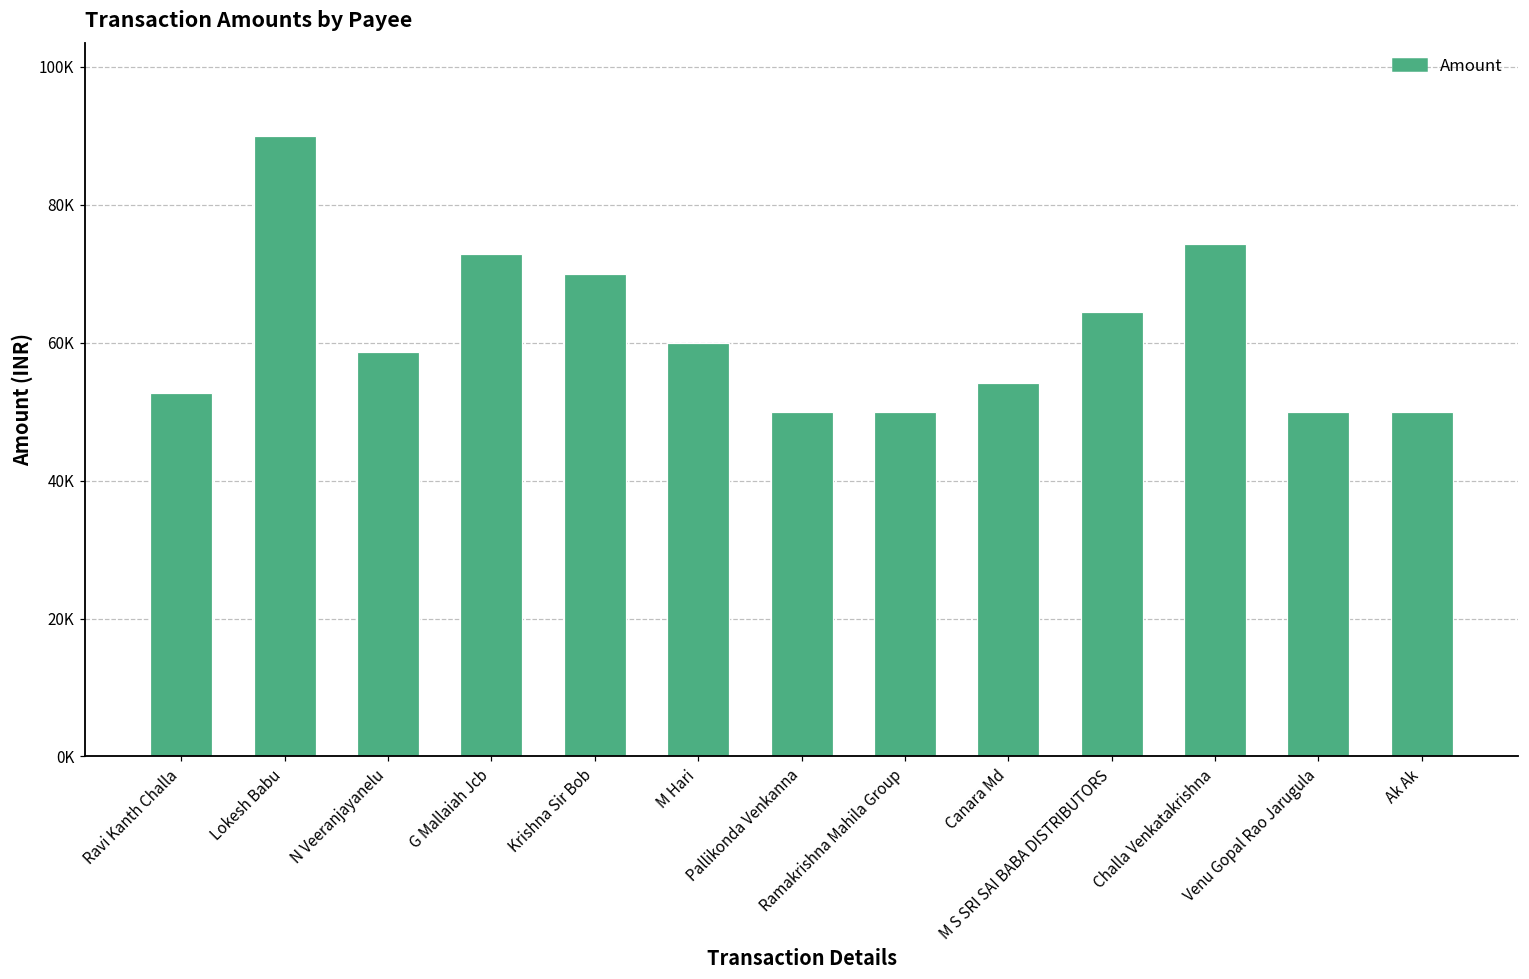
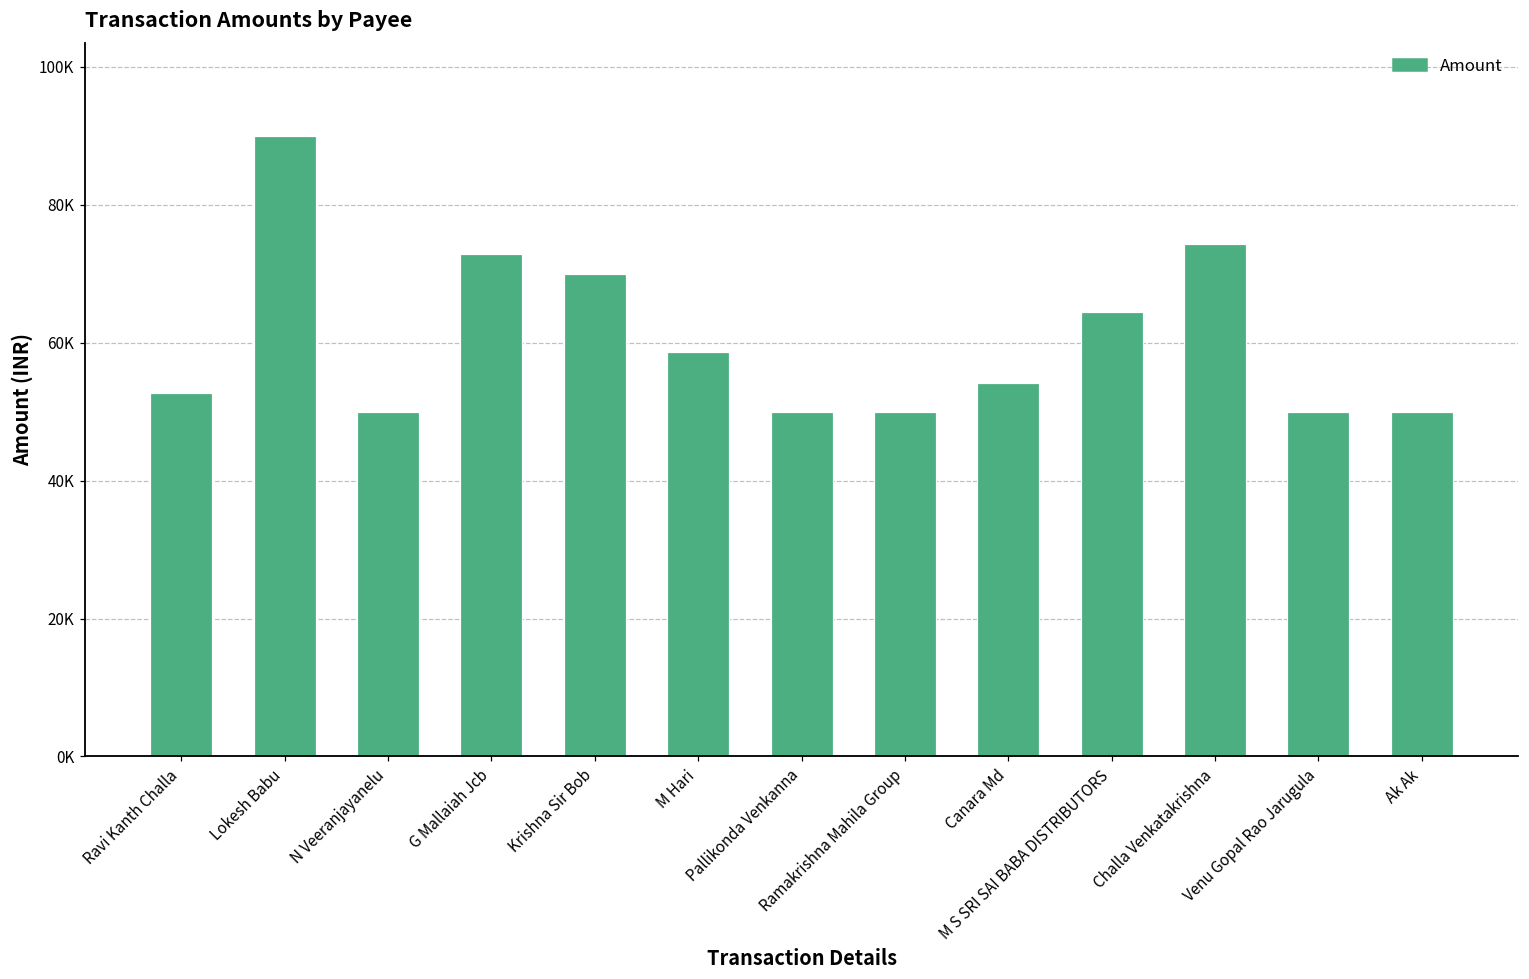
N Veeranjayanelu: 59000 -> 50000
M Hari: 60000 -> 59000
